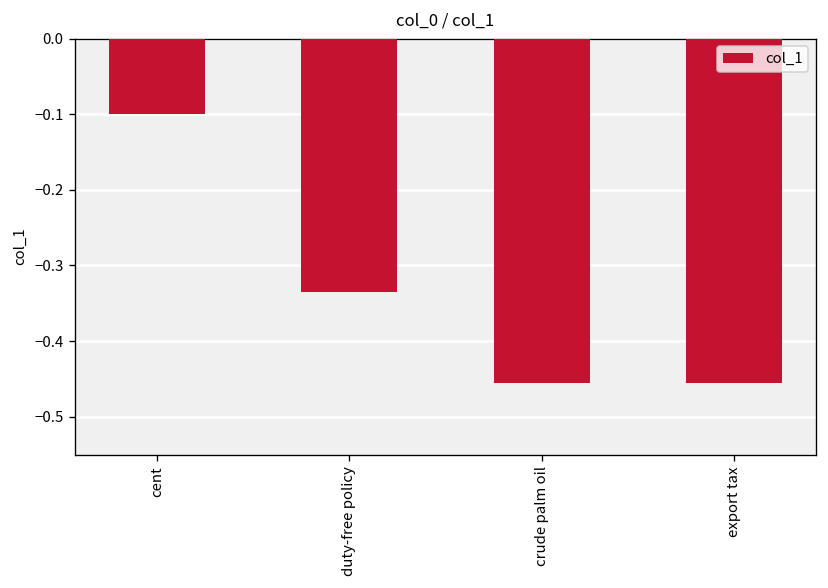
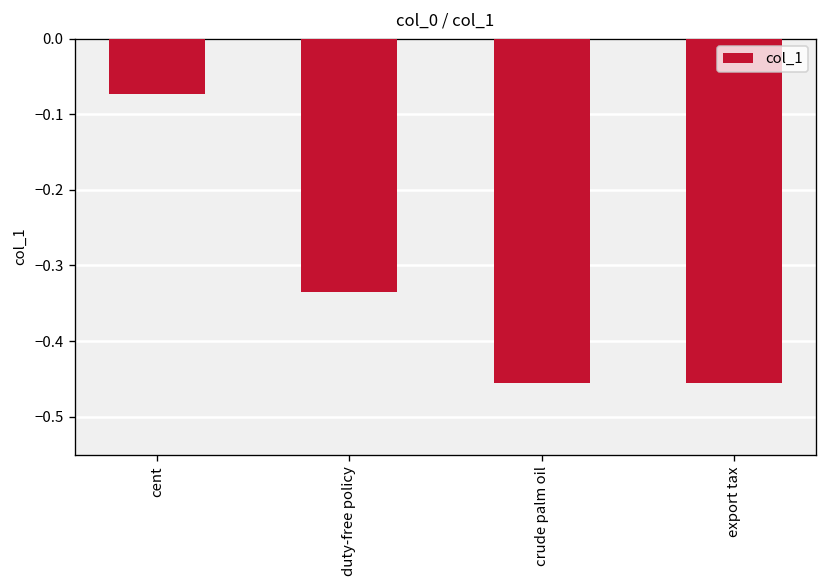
cent: -0.10 -> -0.07
